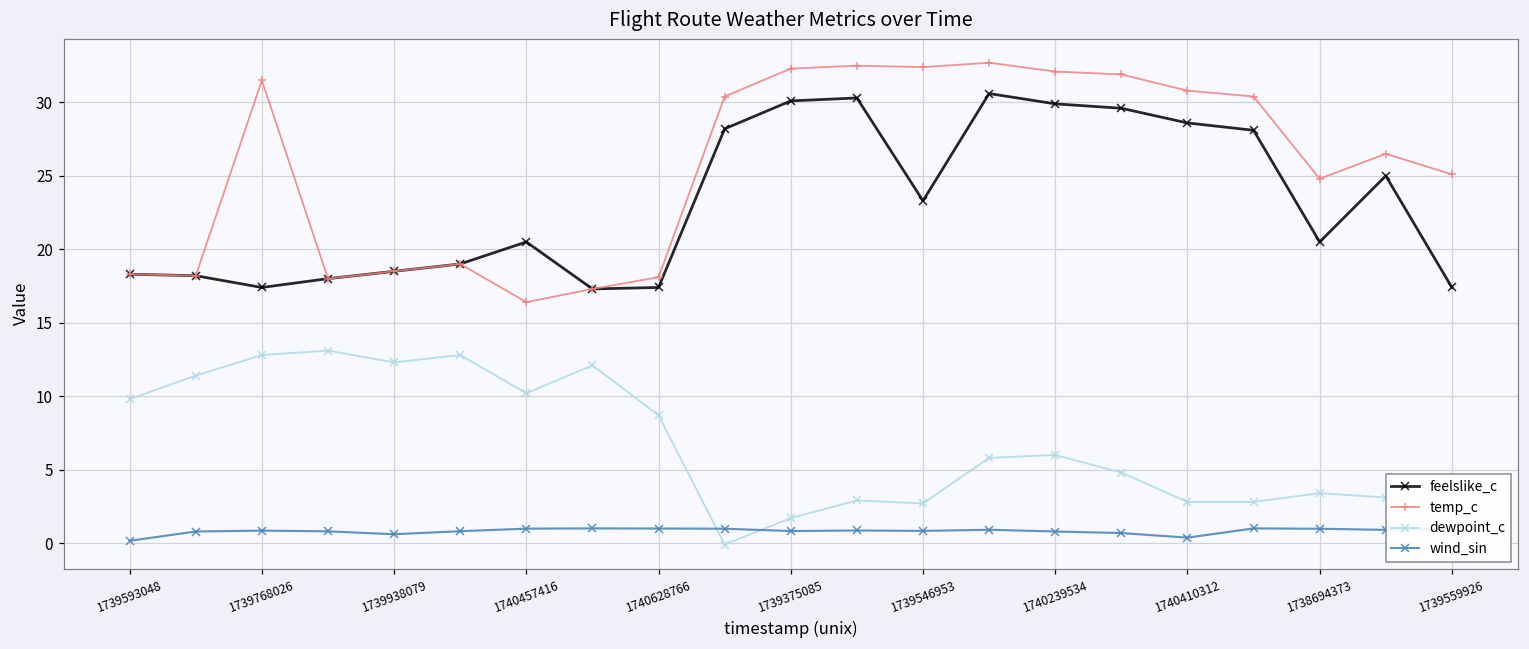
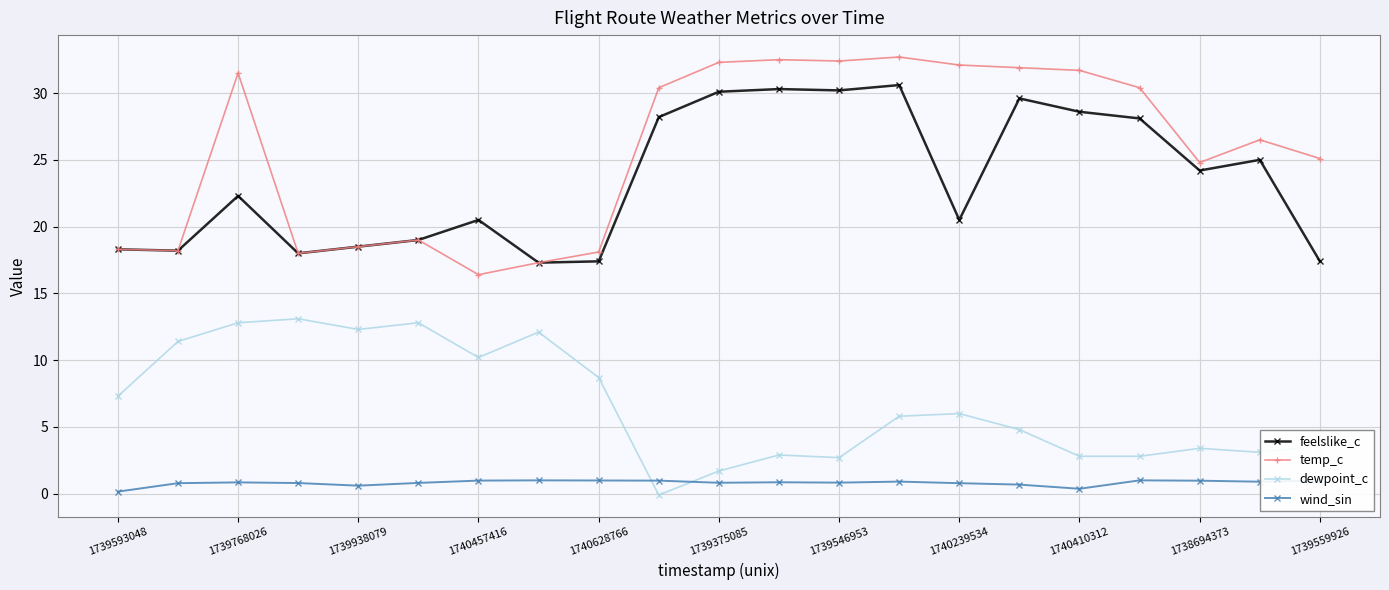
dewpoint_c, 1739593048: 9.8 -> 7.3
feelslike_c, 1739768026: 17.4 -> 22.3
feelslike_c, 1739546953: 23.3 -> 30.2
feelslike_c, 1740239534: 29.9 -> 20.5
temp_c, 1740410312: 30.8 -> 31.7
feelslike_c, 1738694373: 20.5 -> 24.2
